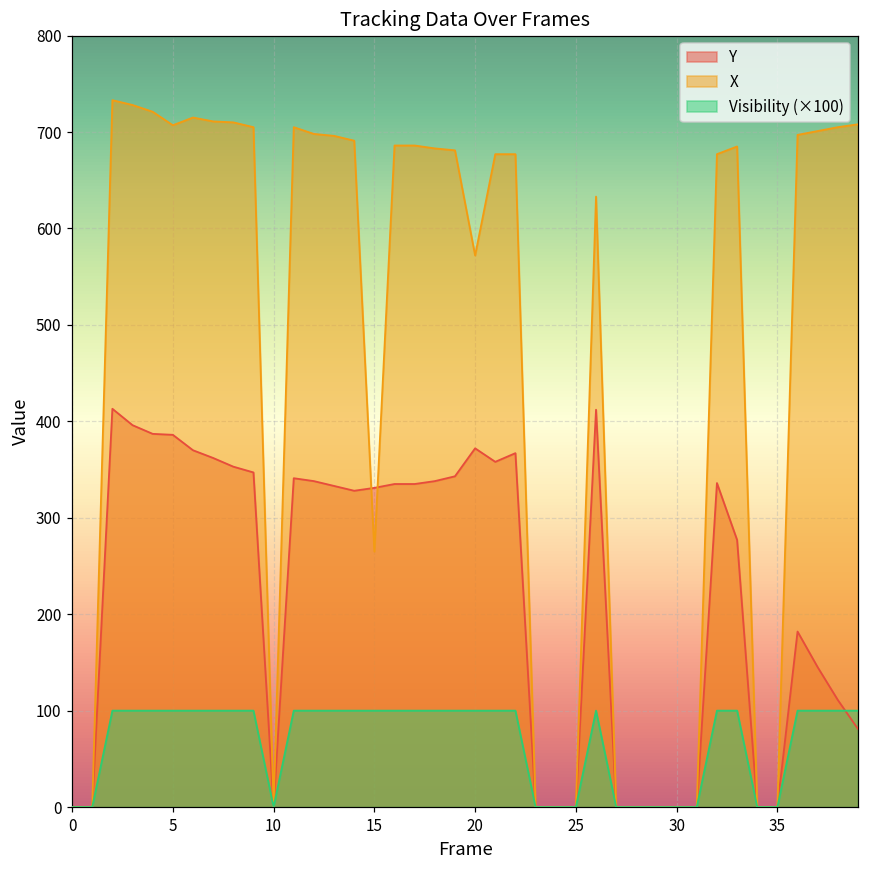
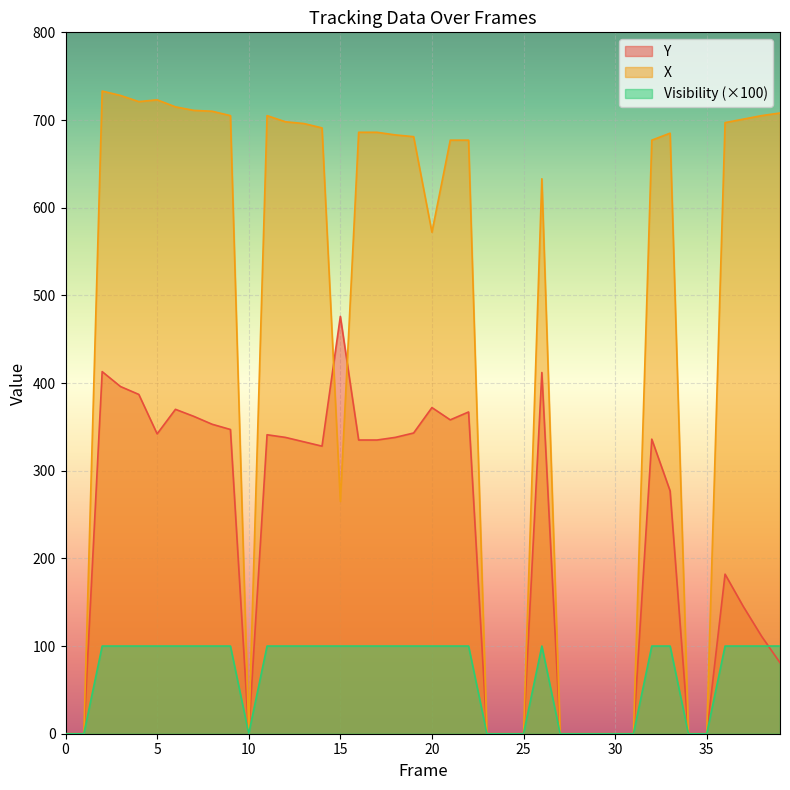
Y, 5: 390 -> 340
X, 5: 710 -> 720
Y, 15: 330 -> 480
